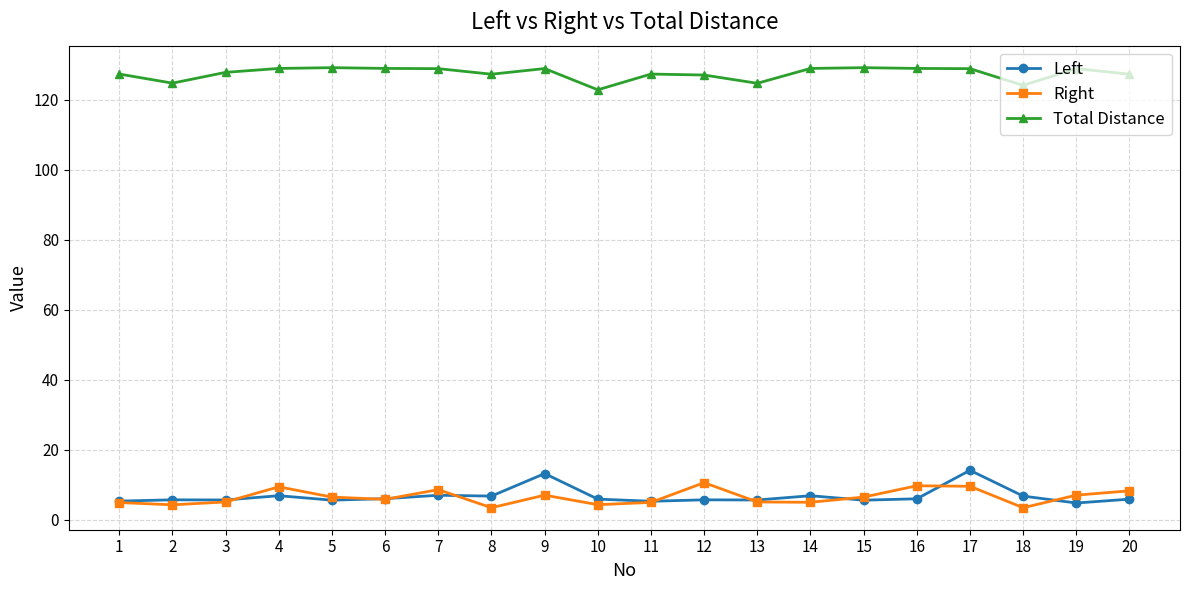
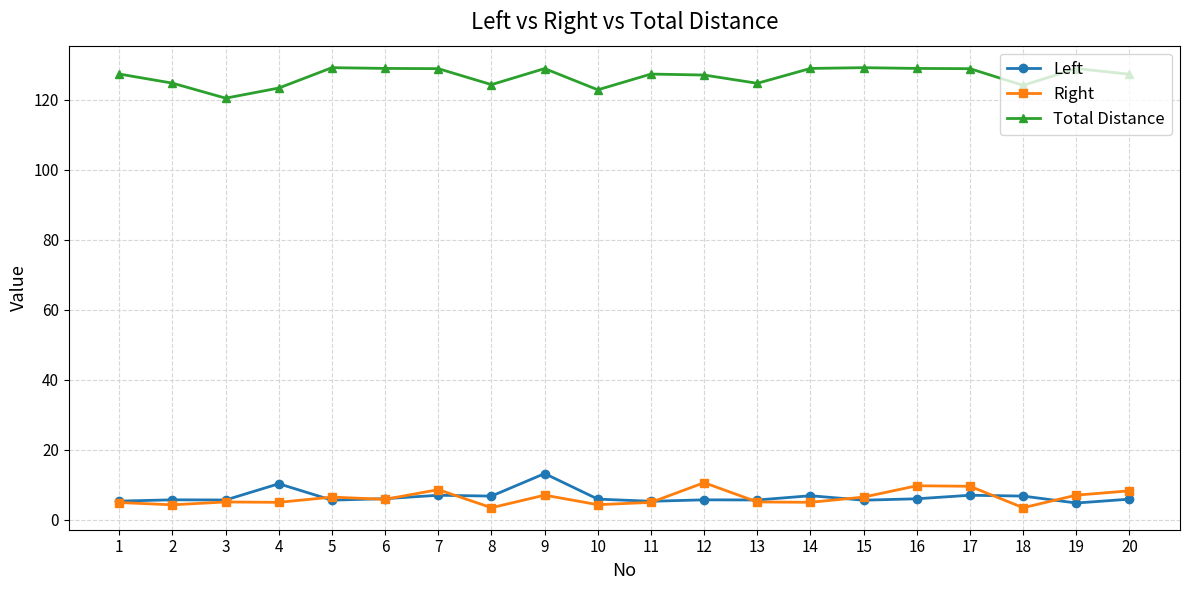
Total Distance, 3: 128 -> 120
Left, 4: 7 -> 10
Right, 4: 9 -> 5
Total Distance, 4: 129 -> 123
Total Distance, 8: 127 -> 124
Left, 17: 14 -> 7
